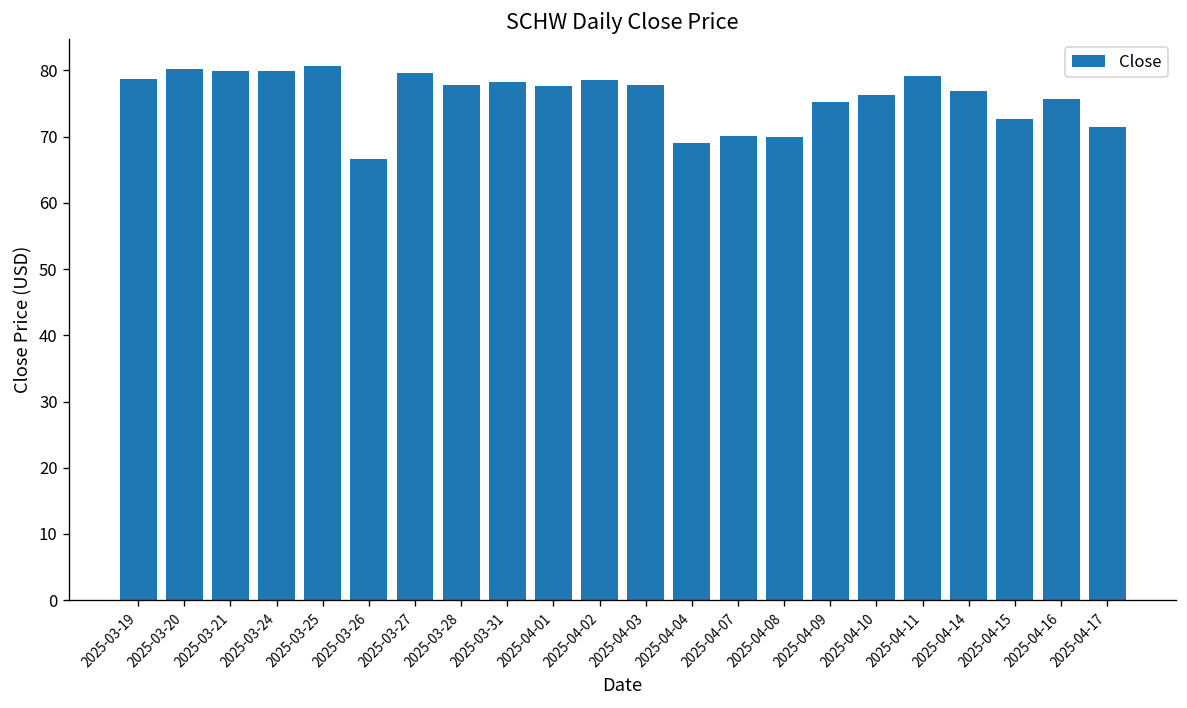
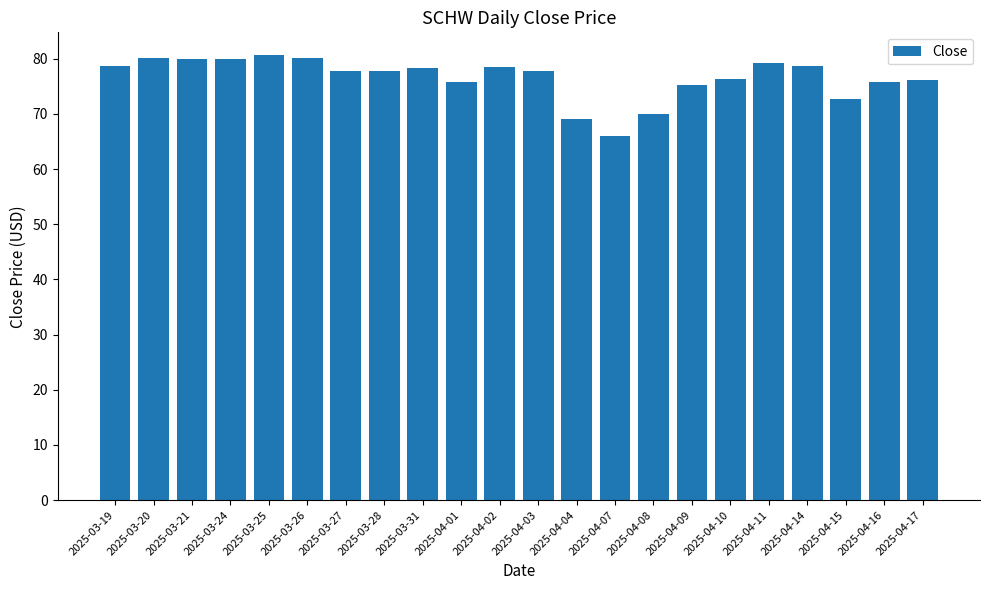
2025-03-26: 67 -> 80
2025-03-27: 80 -> 78
2025-04-01: 78 -> 76
2025-04-07: 70 -> 66
2025-04-14: 77 -> 79
2025-04-17: 72 -> 76
